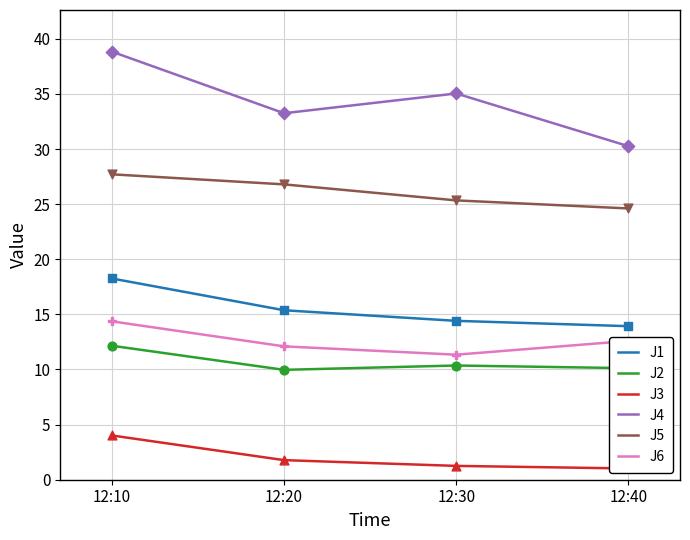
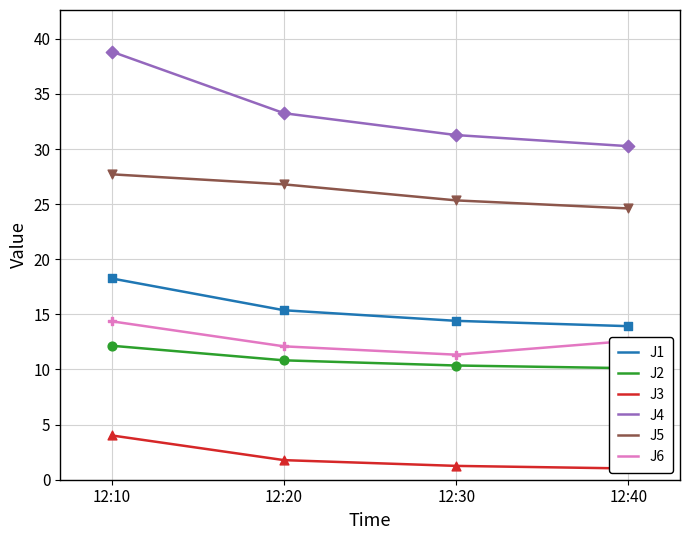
J2, 12:20: 10.0 -> 10.8
J4, 12:30: 35.0 -> 31.3
